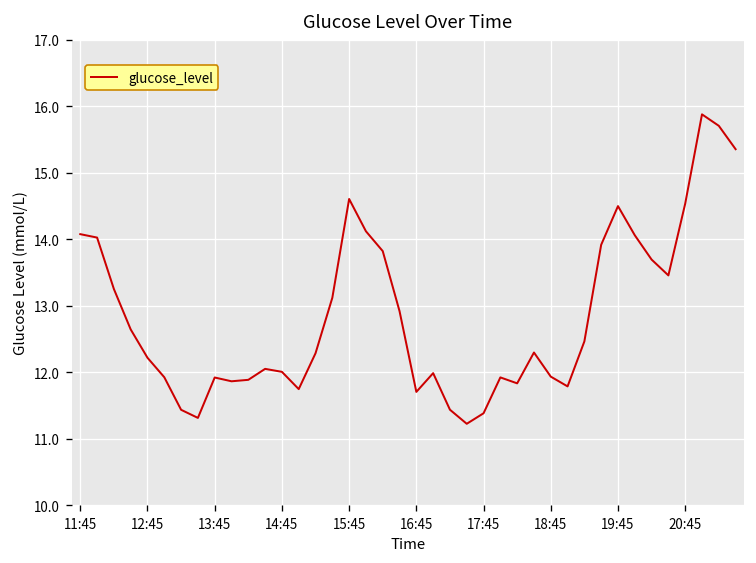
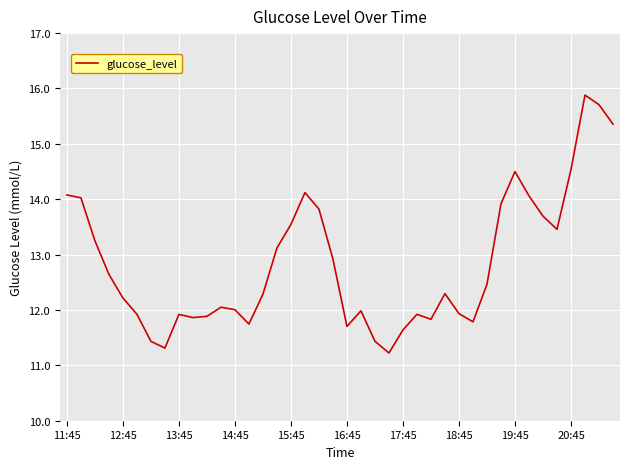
15:45: 14.6 -> 13.5
17:45: 11.4 -> 11.6
